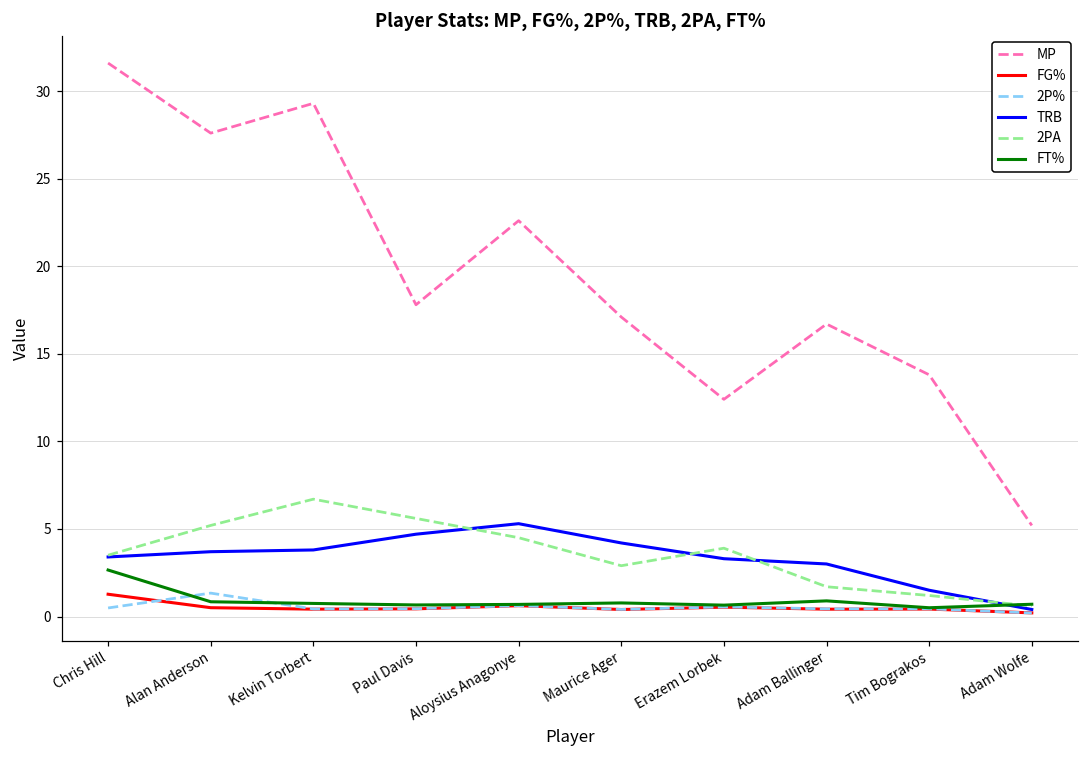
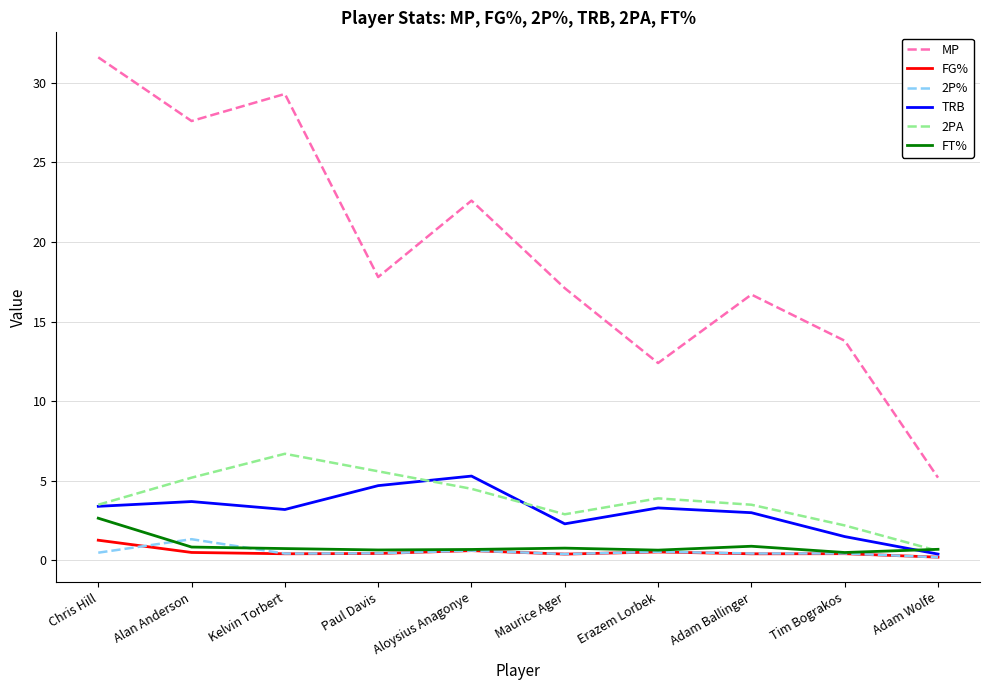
TRB, Kelvin Torbert: 3.8 -> 3.2
TRB, Maurice Ager: 4.2 -> 2.3
2PA, Adam Ballinger: 1.7 -> 3.5
2PA, Tim Bograkos: 1.2 -> 2.2
